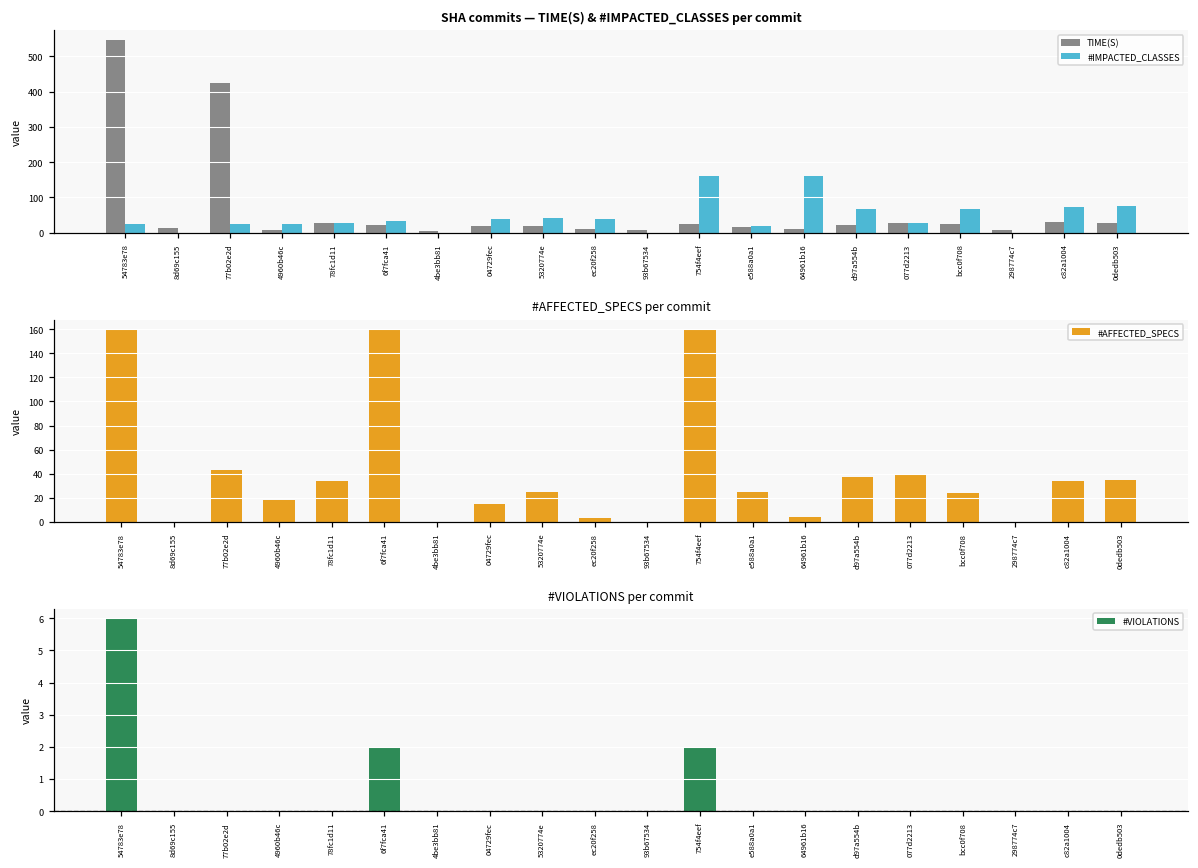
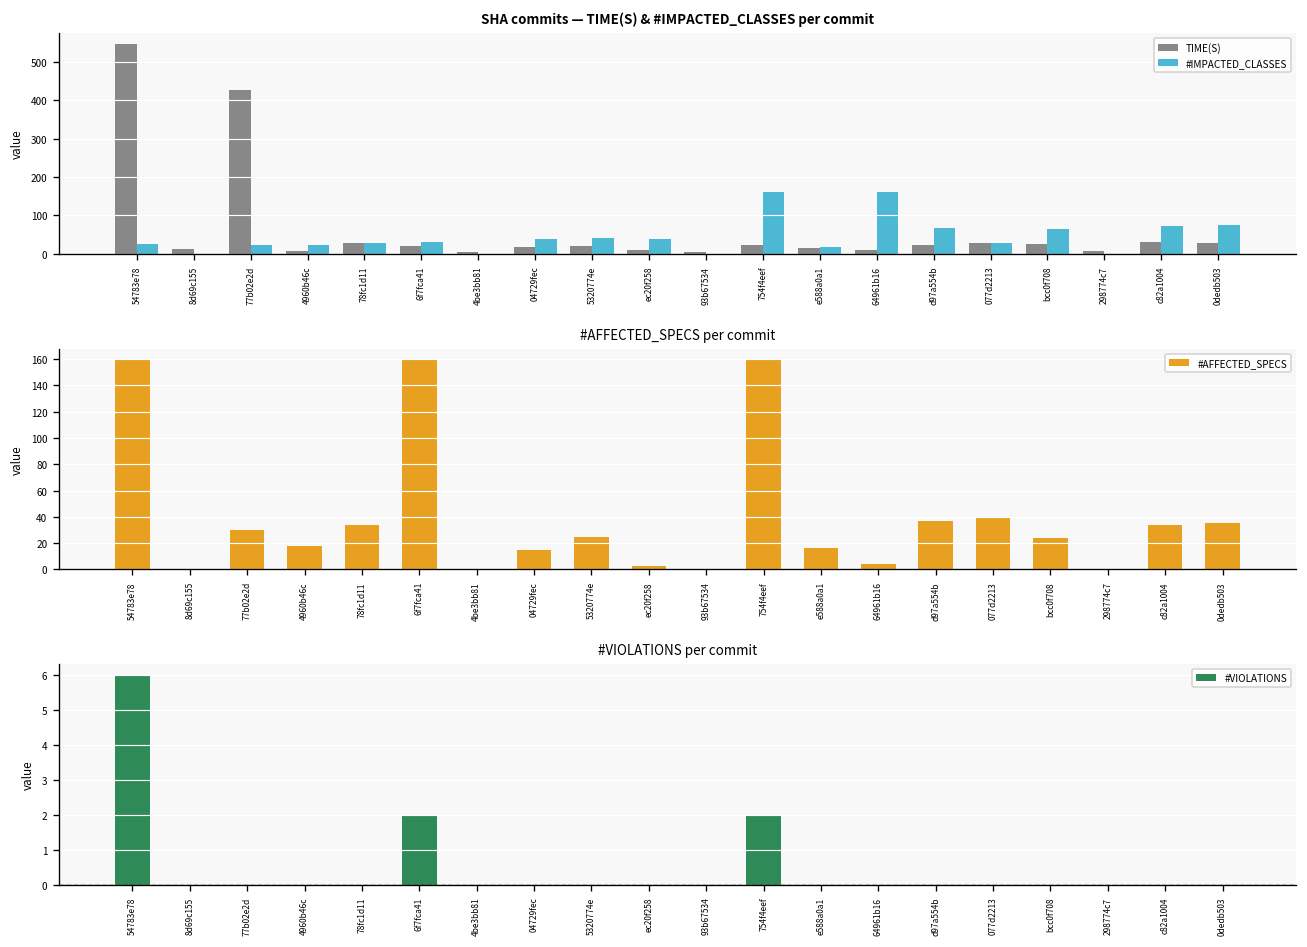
#AFFECTED_SPECS per commit, 77b02e2d: 43 -> 30
#AFFECTED_SPECS per commit, e588a0a1: 25 -> 16
